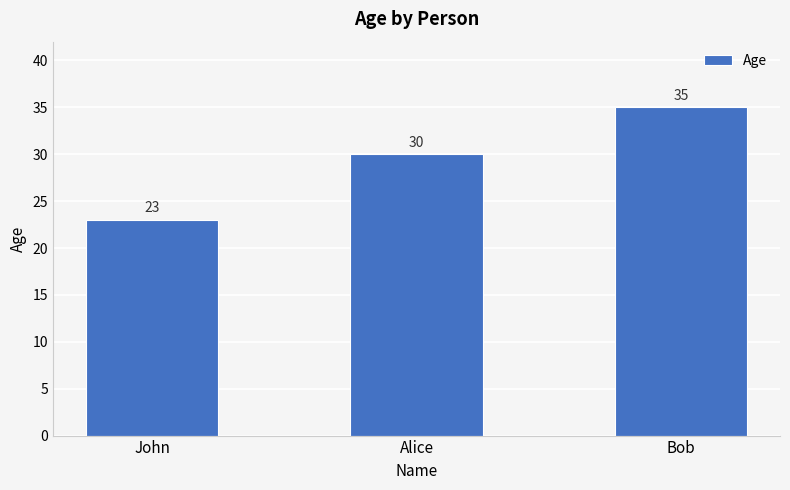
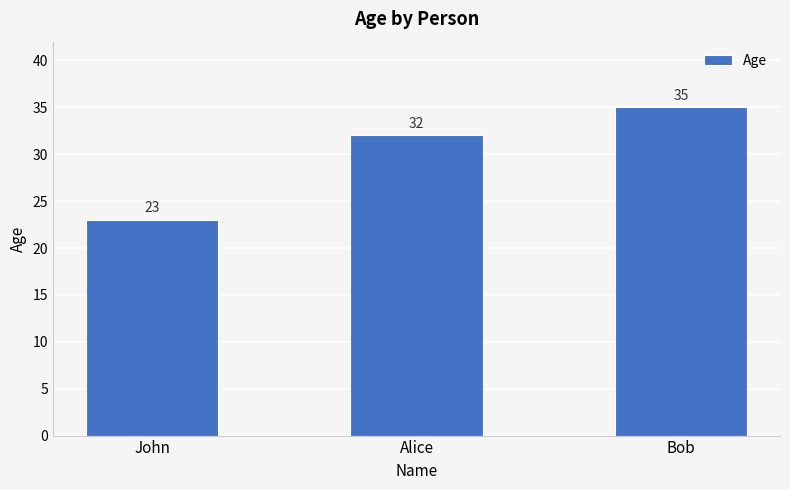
Alice: 30 -> 32
